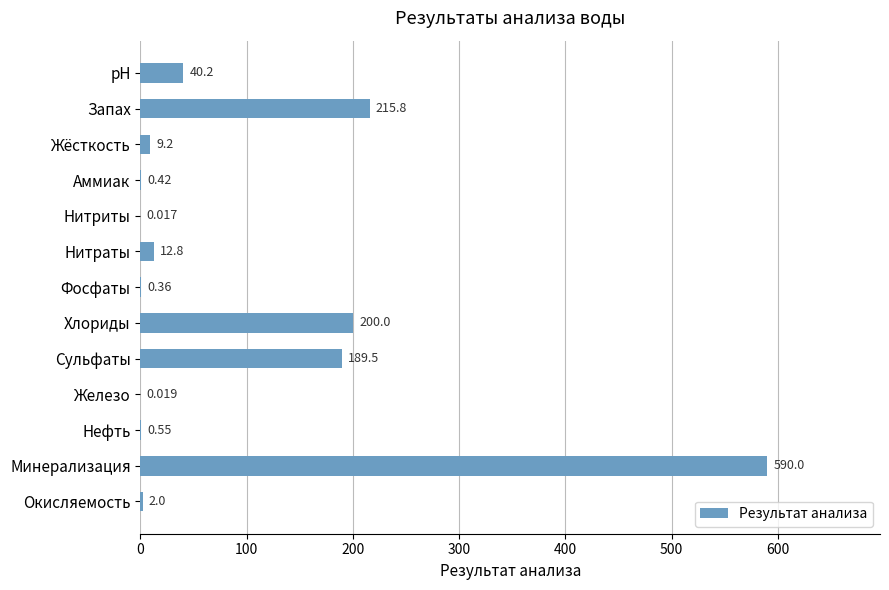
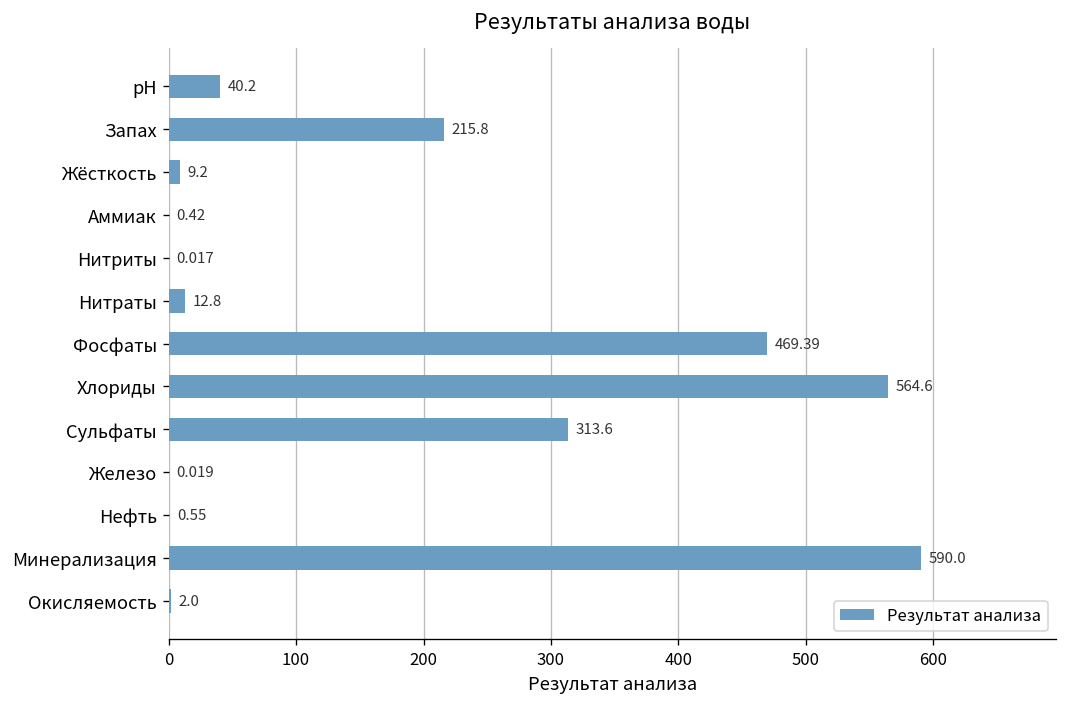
Фосфаты: 0.36 -> 469.39
Хлориды: 200.0 -> 564.6
Сульфаты: 189.5 -> 313.6
